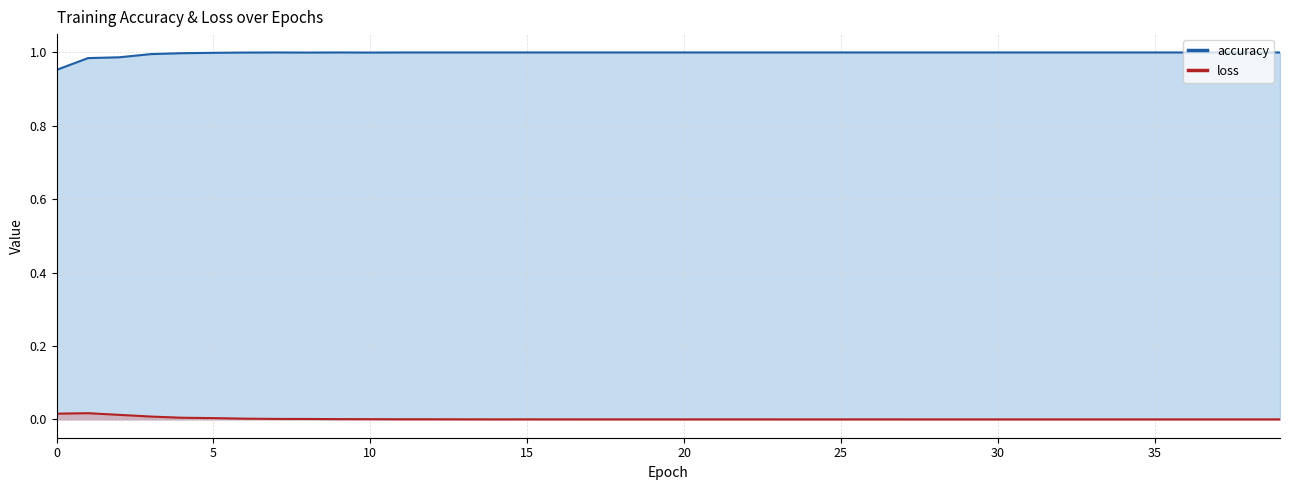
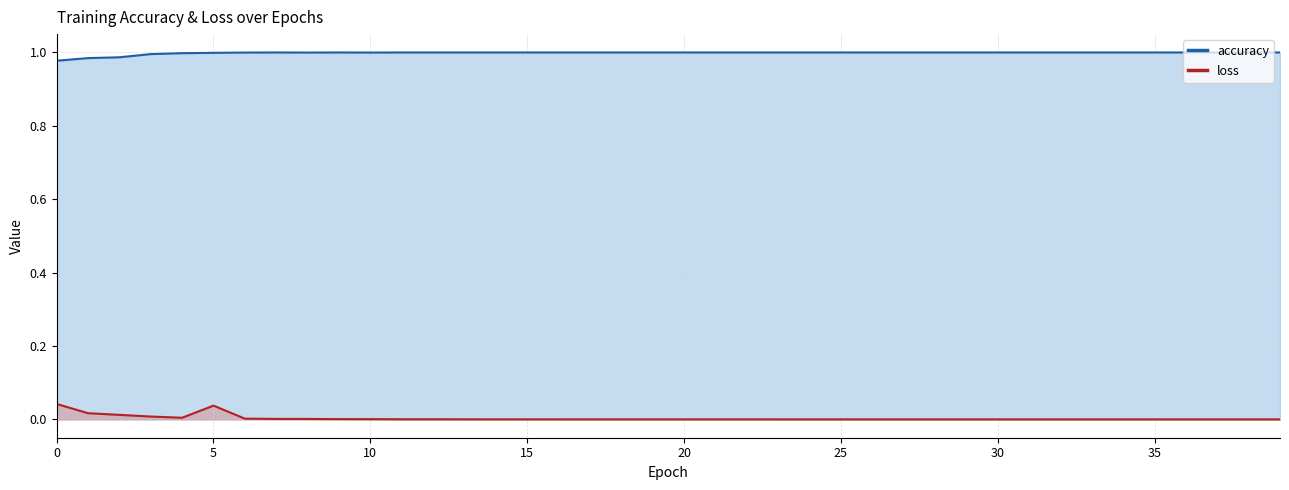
accuracy, 0: 0.95 -> 0.98
loss, 0: 0.02 -> 0.04
loss, 5: 0.00 -> 0.04
